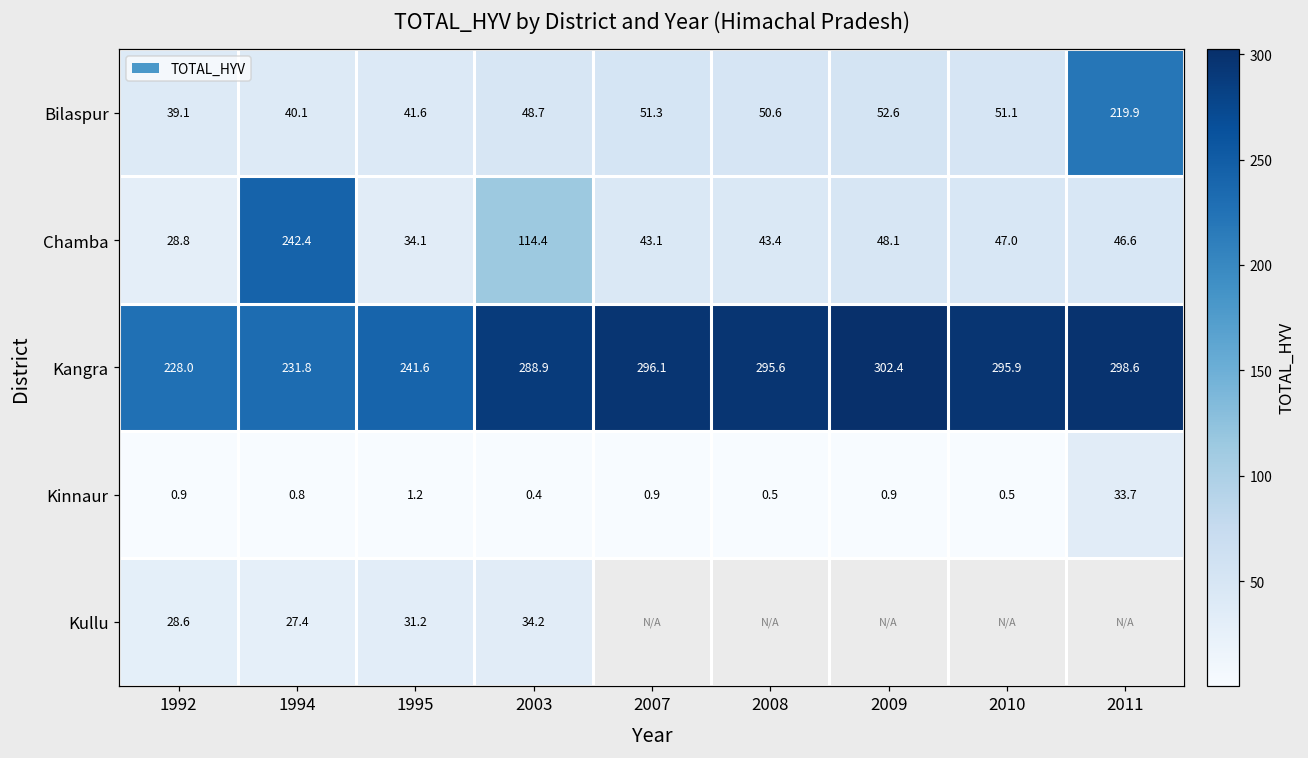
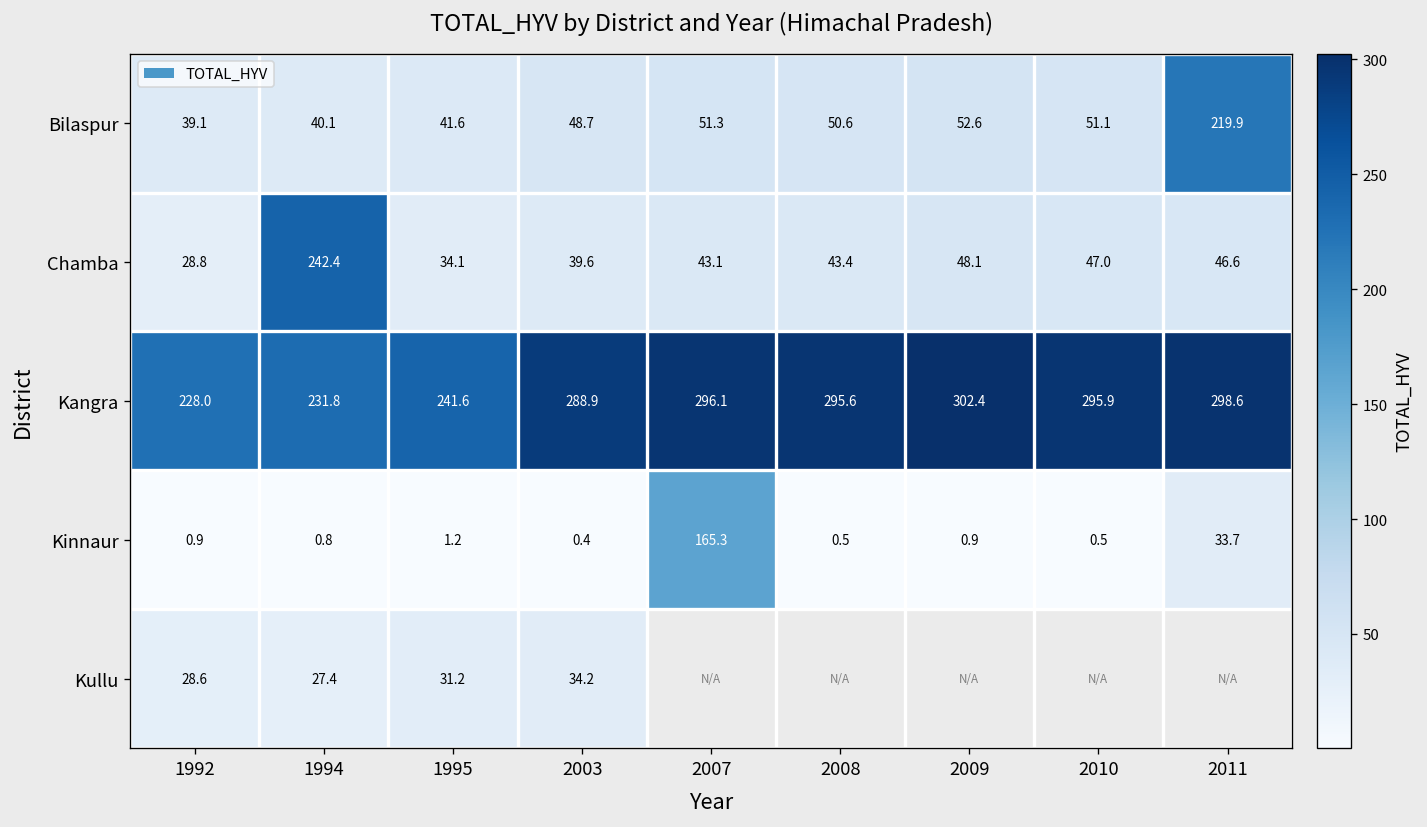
Chamba, 2003: 114.4 -> 39.6
Kinnaur, 2007: 0.9 -> 165.3
